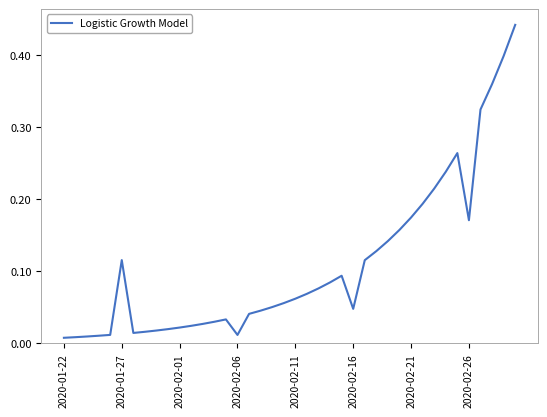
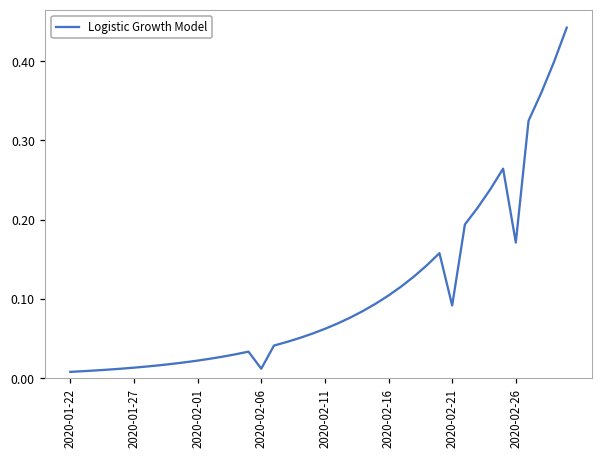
2020-01-27: 0.12 -> 0.01
2020-02-16: 0.05 -> 0.10
2020-02-21: 0.17 -> 0.09
